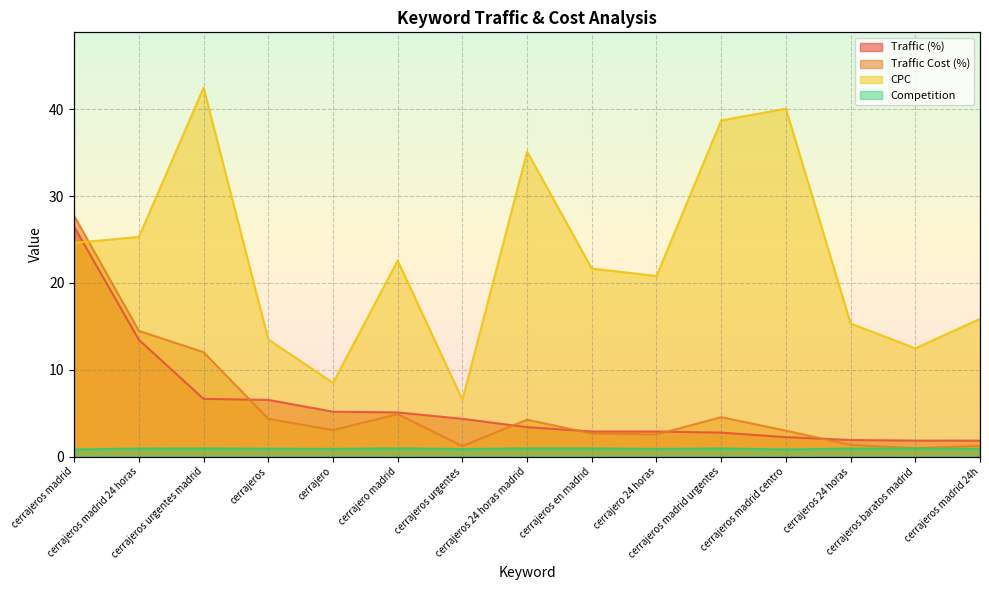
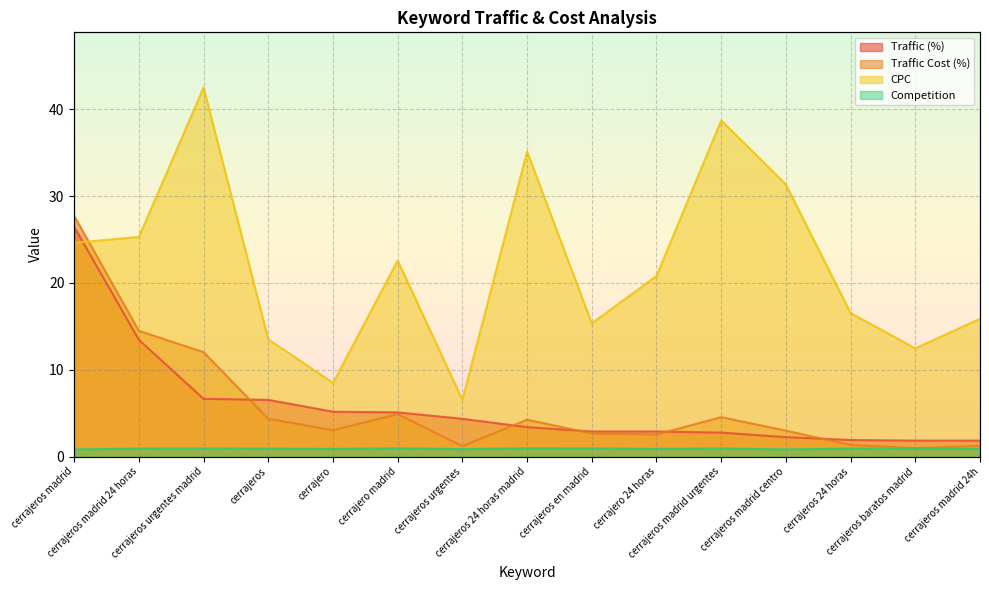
CPC, cerrajeros en madrid: 22 -> 15
CPC, cerrajeros madrid centro: 40 -> 31
CPC, cerrajeros 24 horas: 15 -> 17
